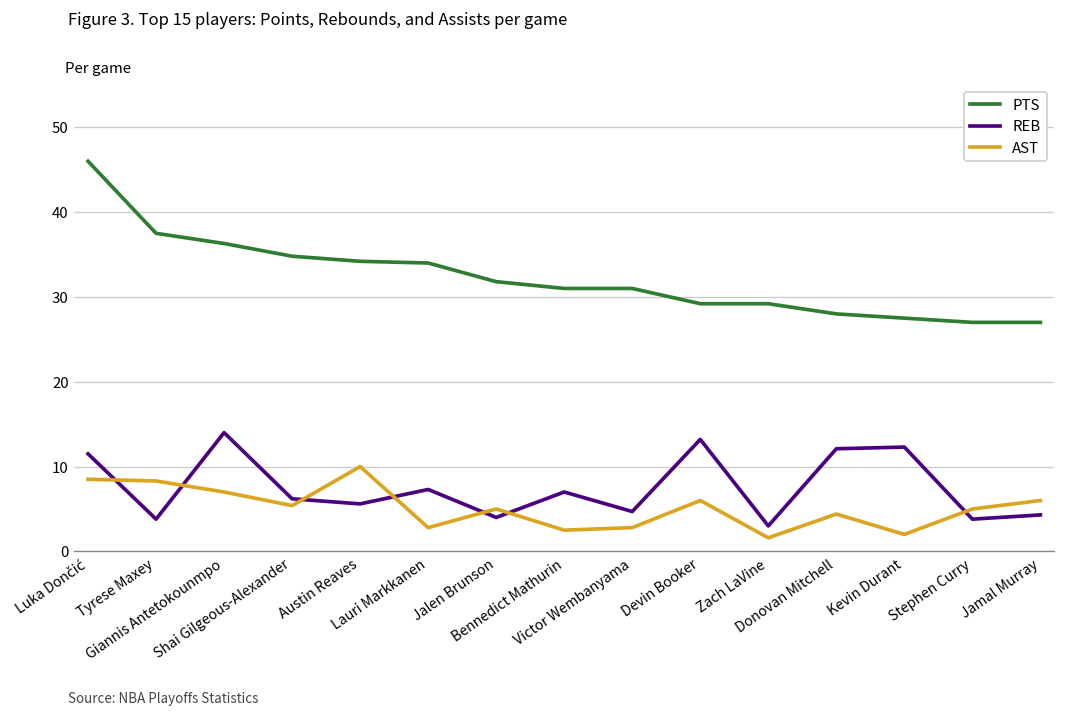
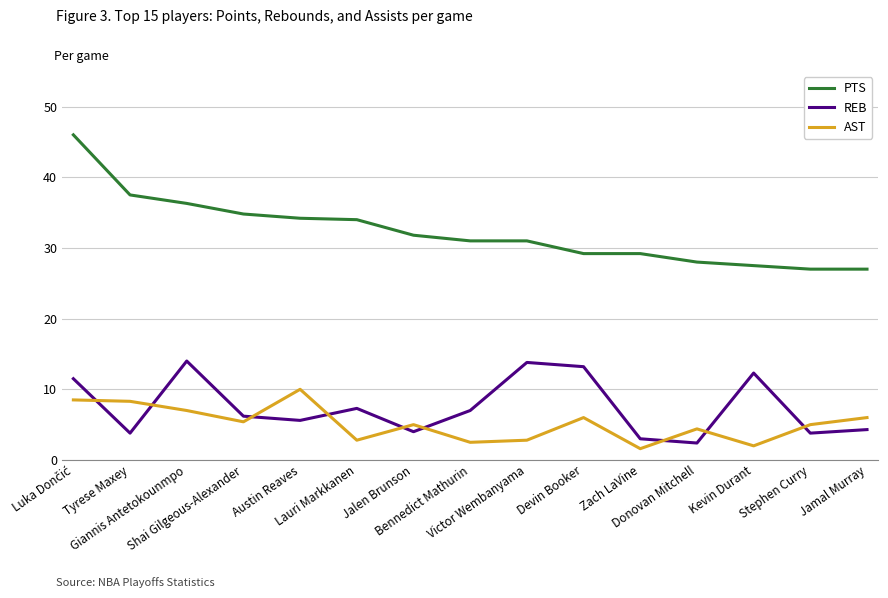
REB, Victor Wembanyama: 5 -> 14
REB, Donovan Mitchell: 12 -> 2
